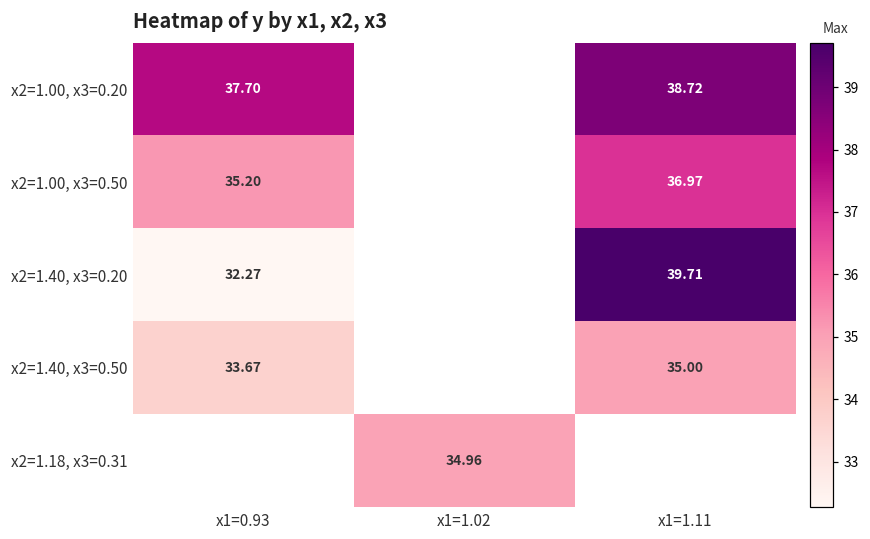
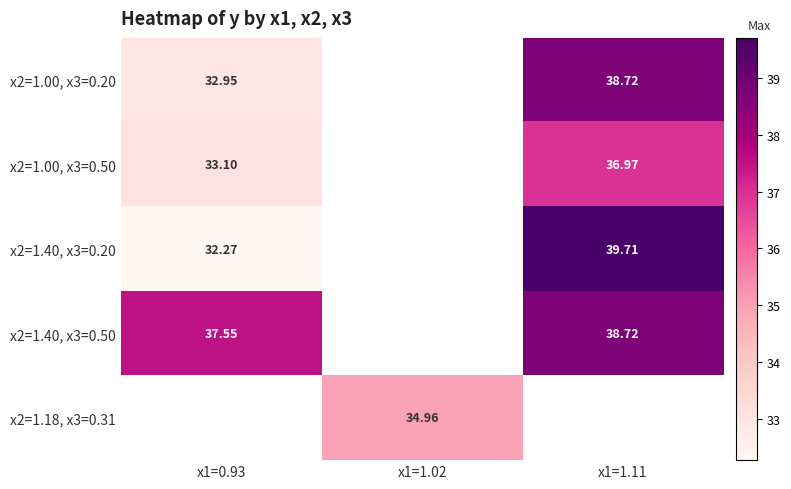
x2=1.00, x3=0.20, x1=0.93: 37.70 -> 32.95
x2=1.00, x3=0.50, x1=0.93: 35.20 -> 33.10
x2=1.40, x3=0.50, x1=0.93: 33.67 -> 37.55
x2=1.40, x3=0.50, x1=1.11: 35.00 -> 38.72
